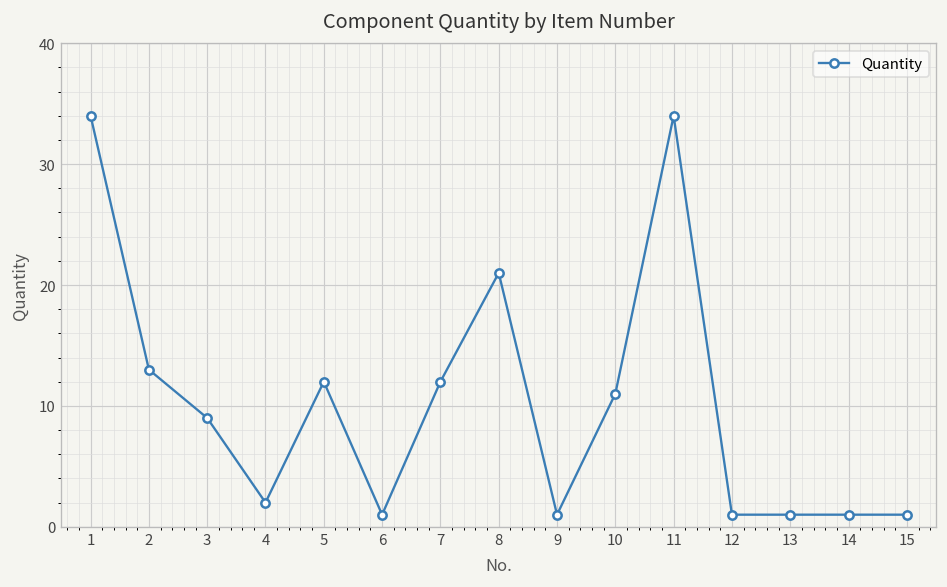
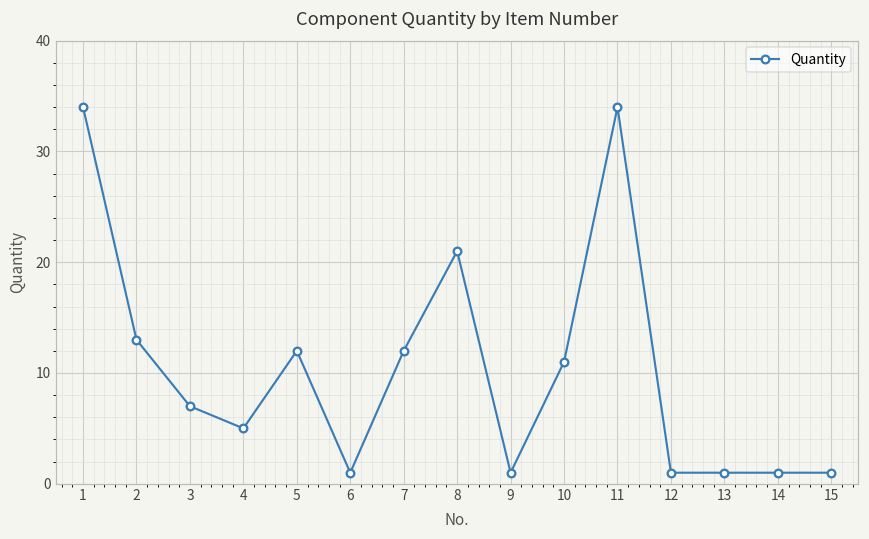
3: 9 -> 7
4: 2 -> 5
